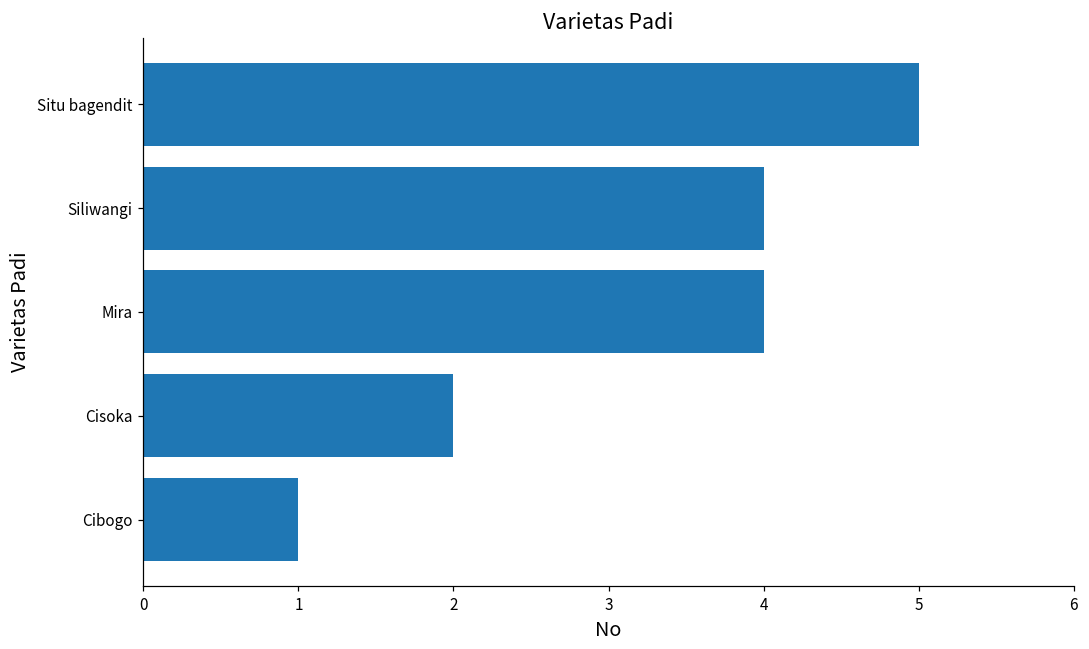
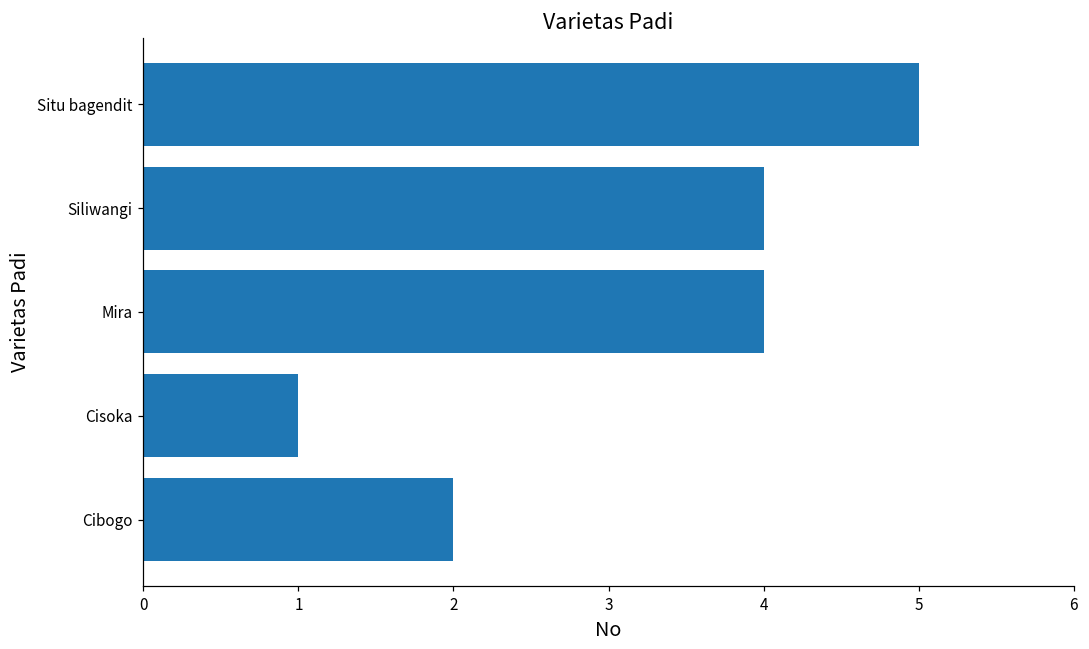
Cisoka: 2 -> 1
Cibogo: 1 -> 2
